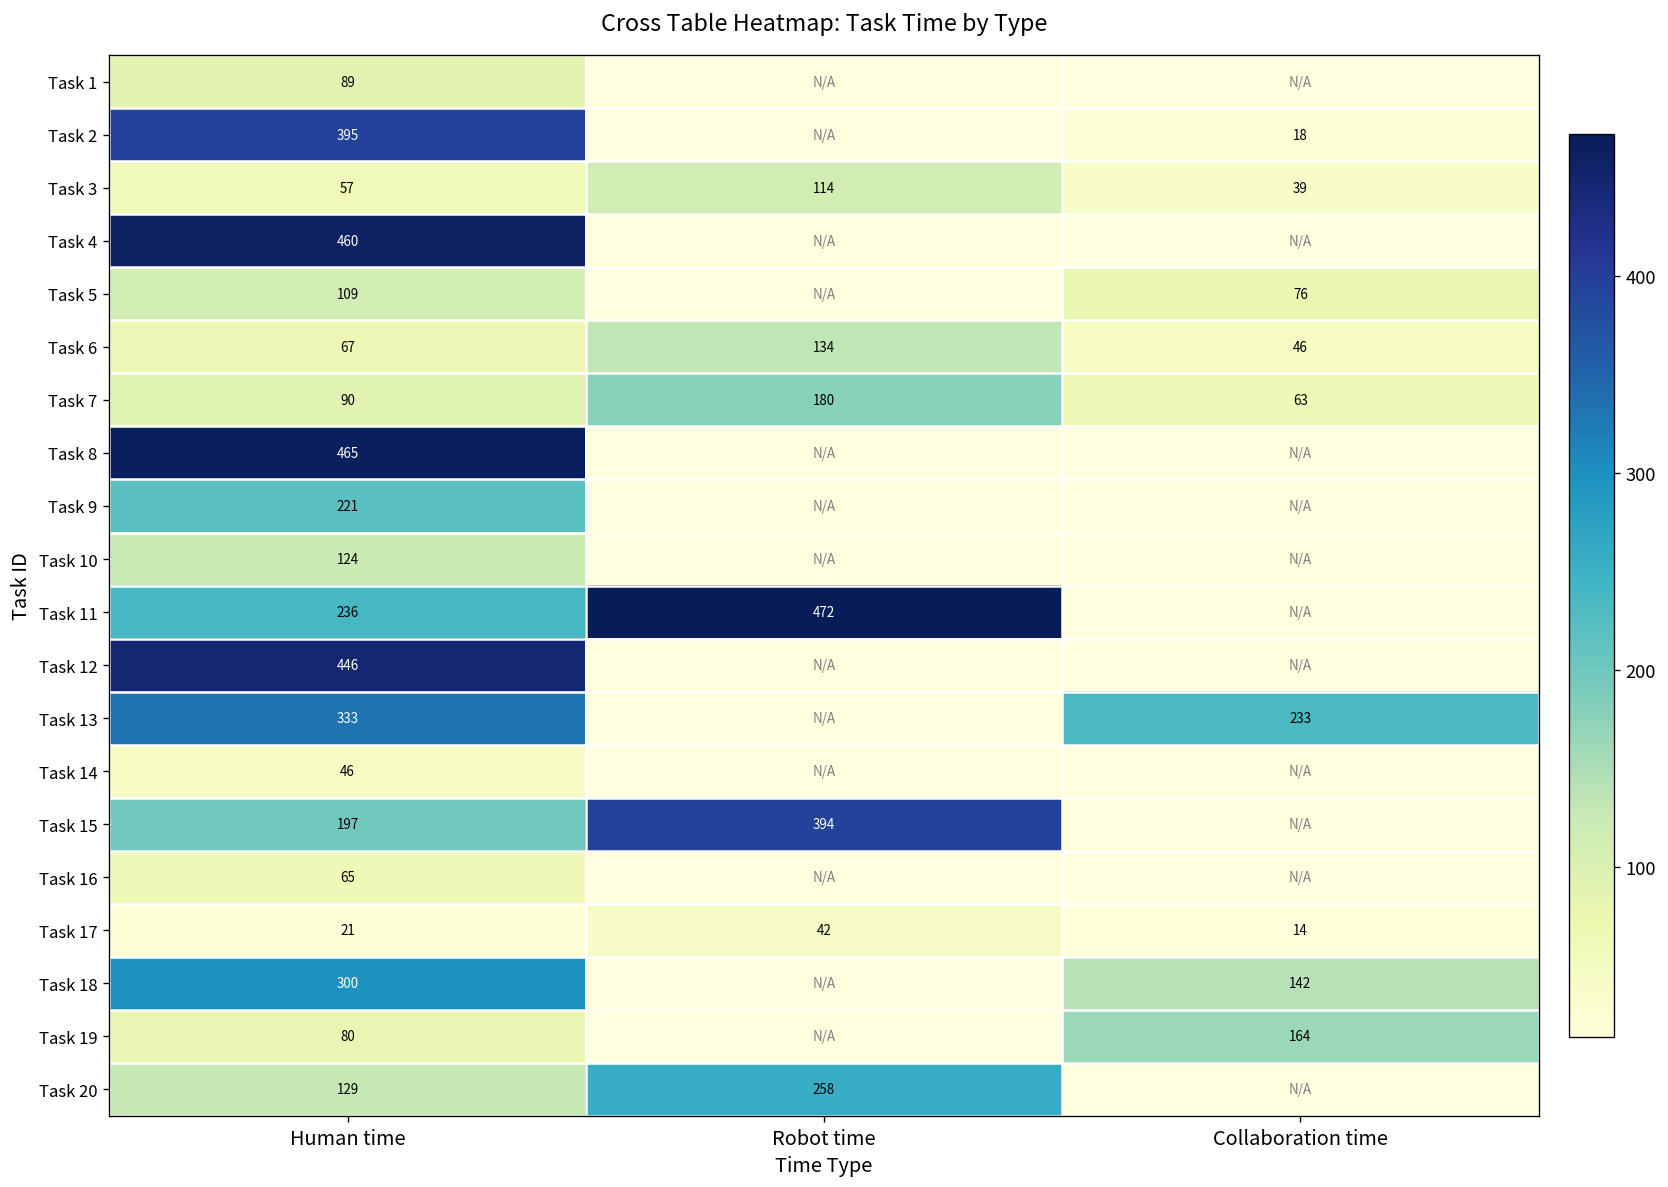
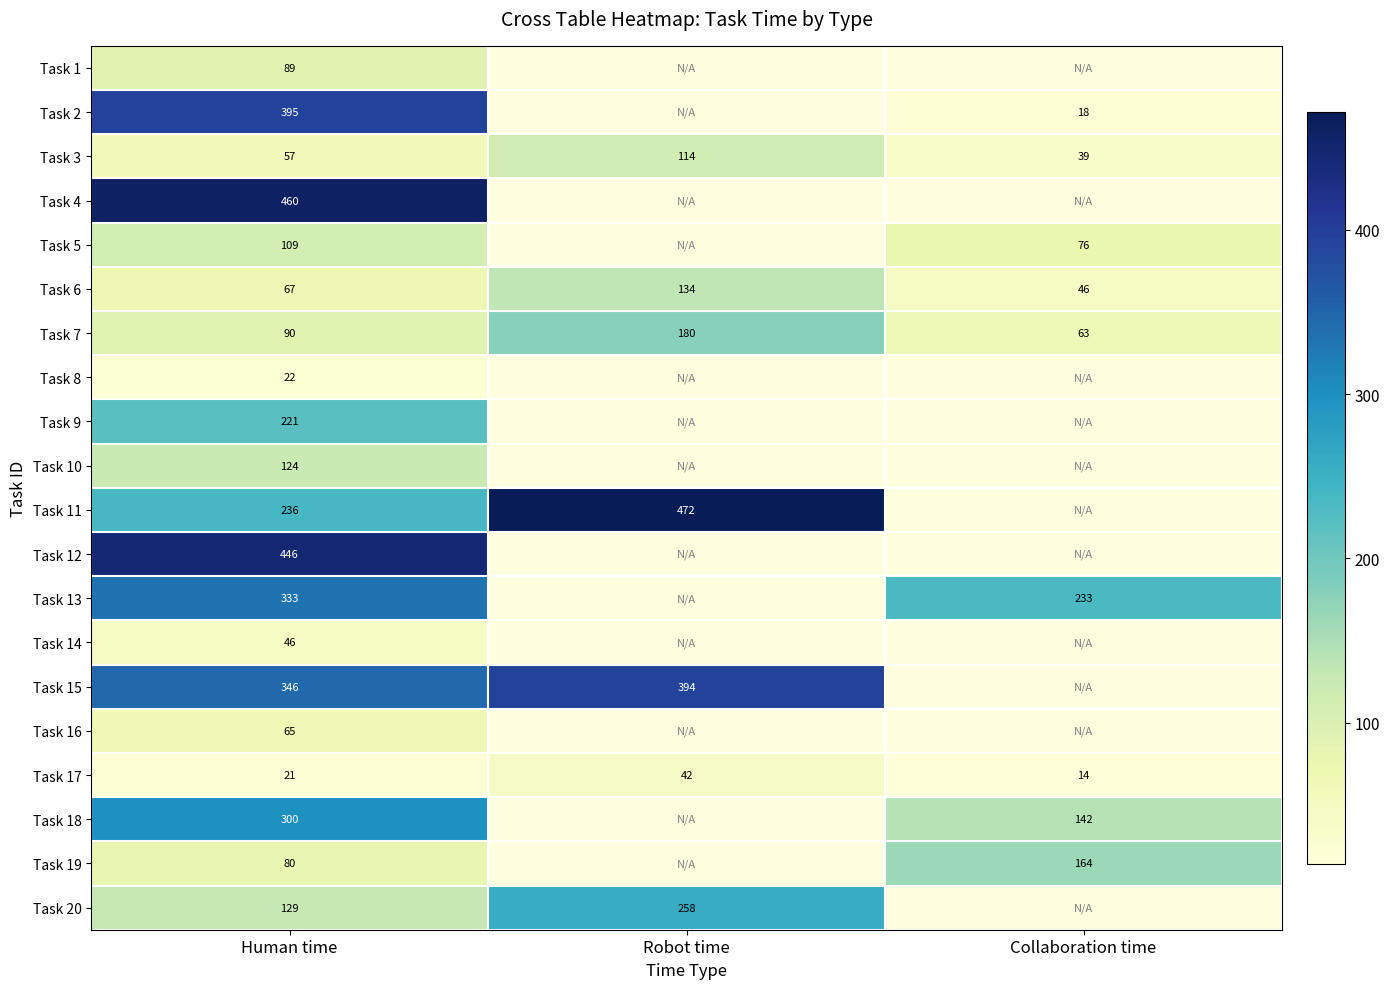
Task 8, Human time: 465 -> 22
Task 15, Human time: 197 -> 346
